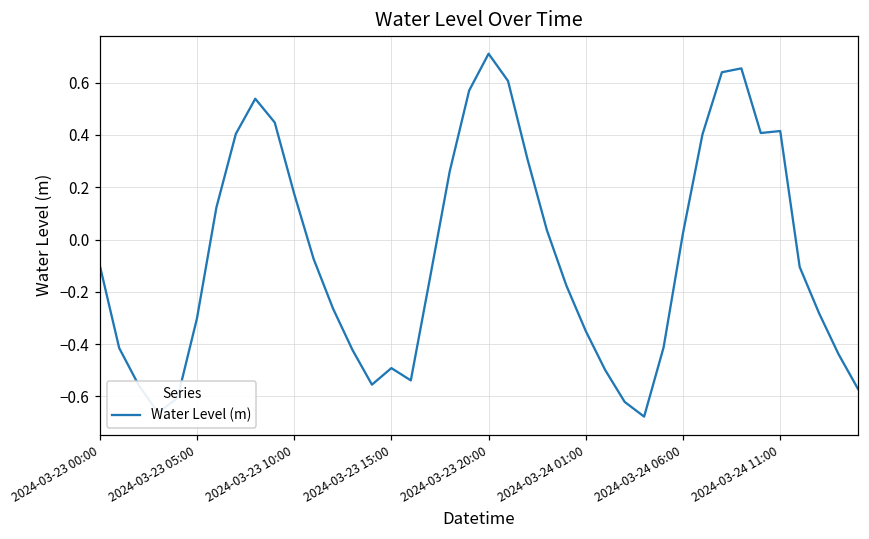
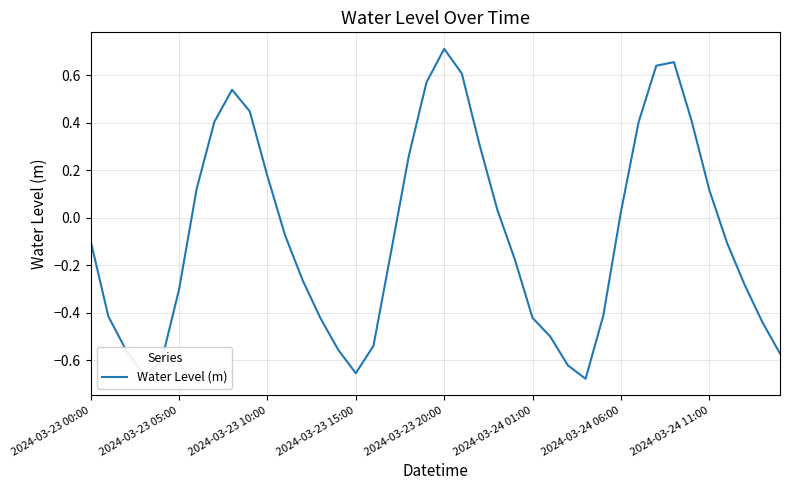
2024-03-23 15:00: -0.49 -> -0.65
2024-03-24 01:00: -0.35 -> -0.42
2024-03-24 11:00: 0.41 -> 0.12
